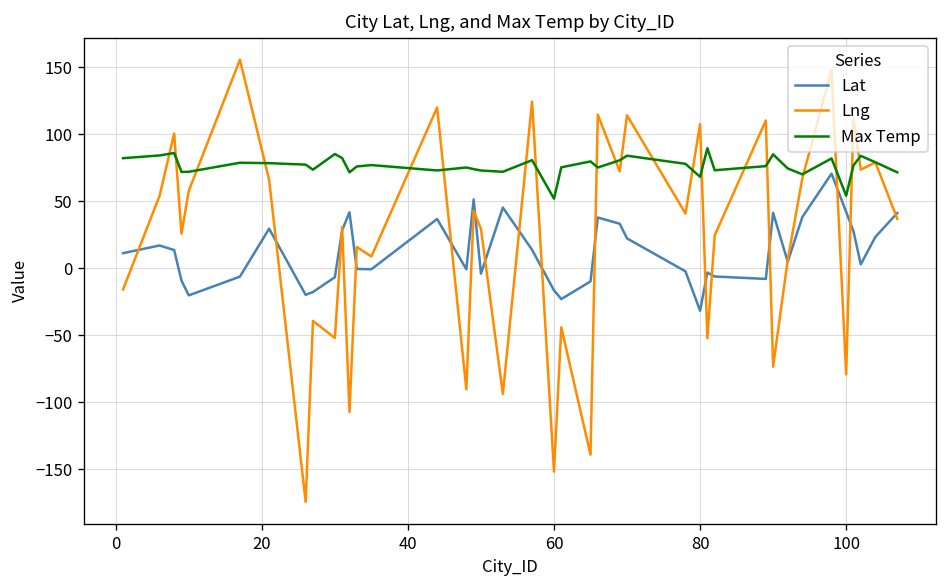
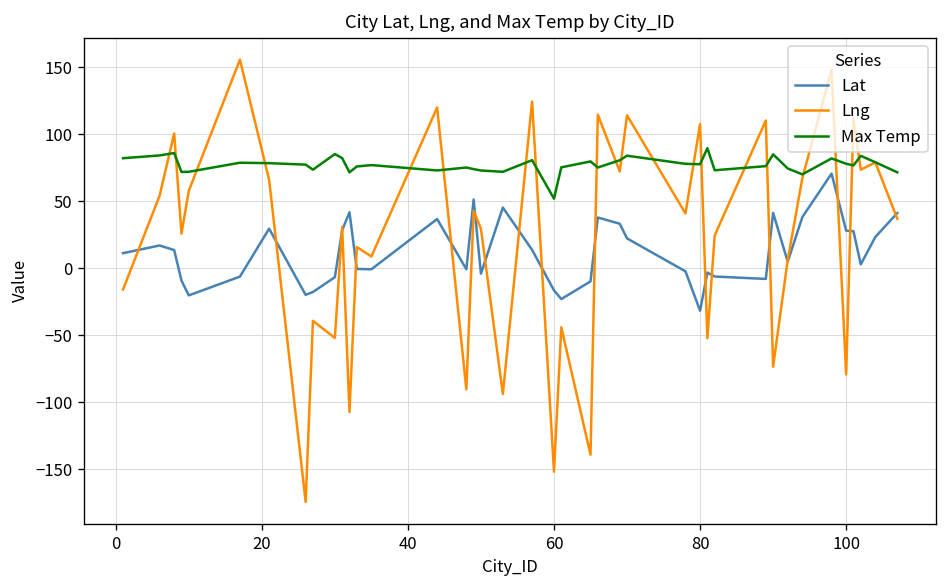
Max Temp, 80: 68 -> 78
Lat, 100: 42 -> 28
Max Temp, 100: 54 -> 78
